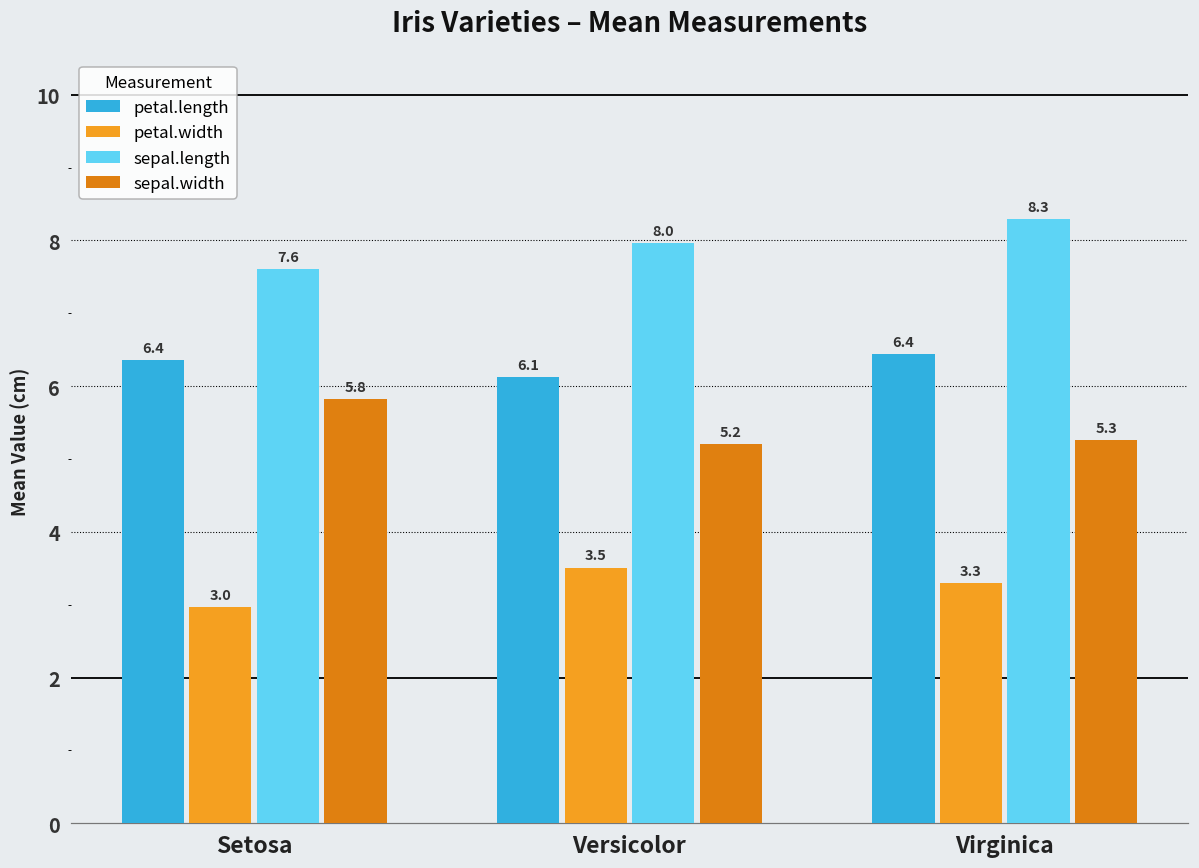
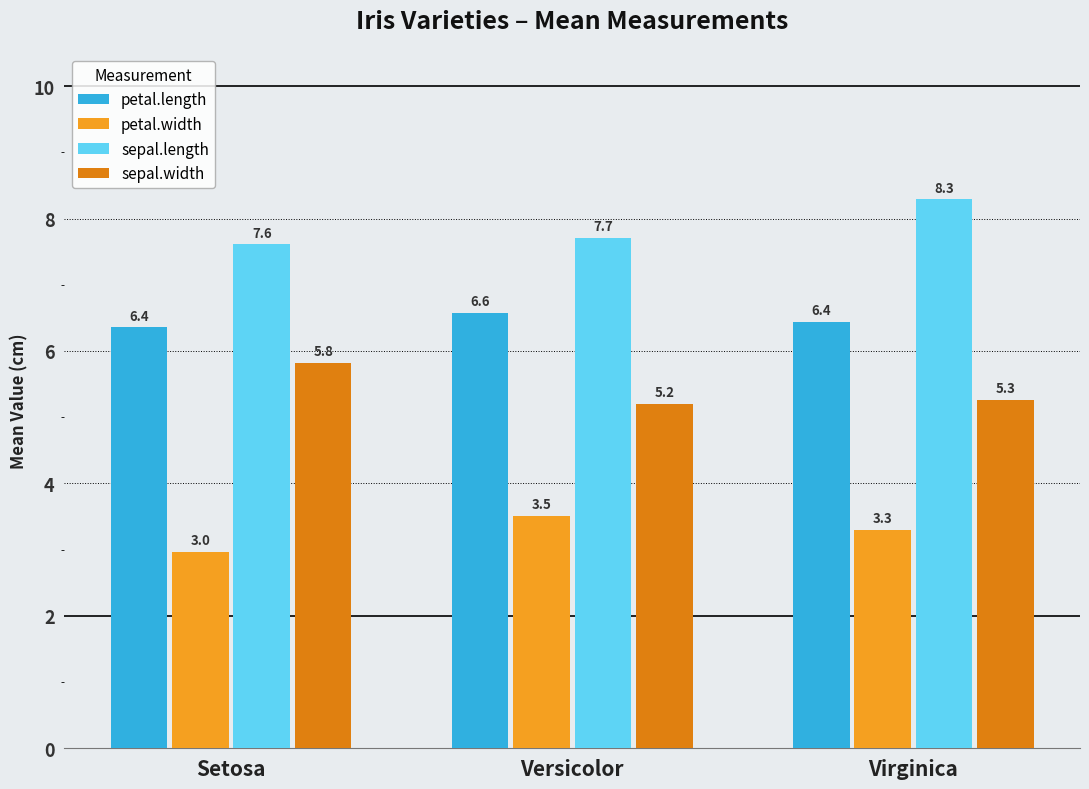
petal.length, Versicolor: 6.1 -> 6.6
sepal.length, Versicolor: 8.0 -> 7.7
